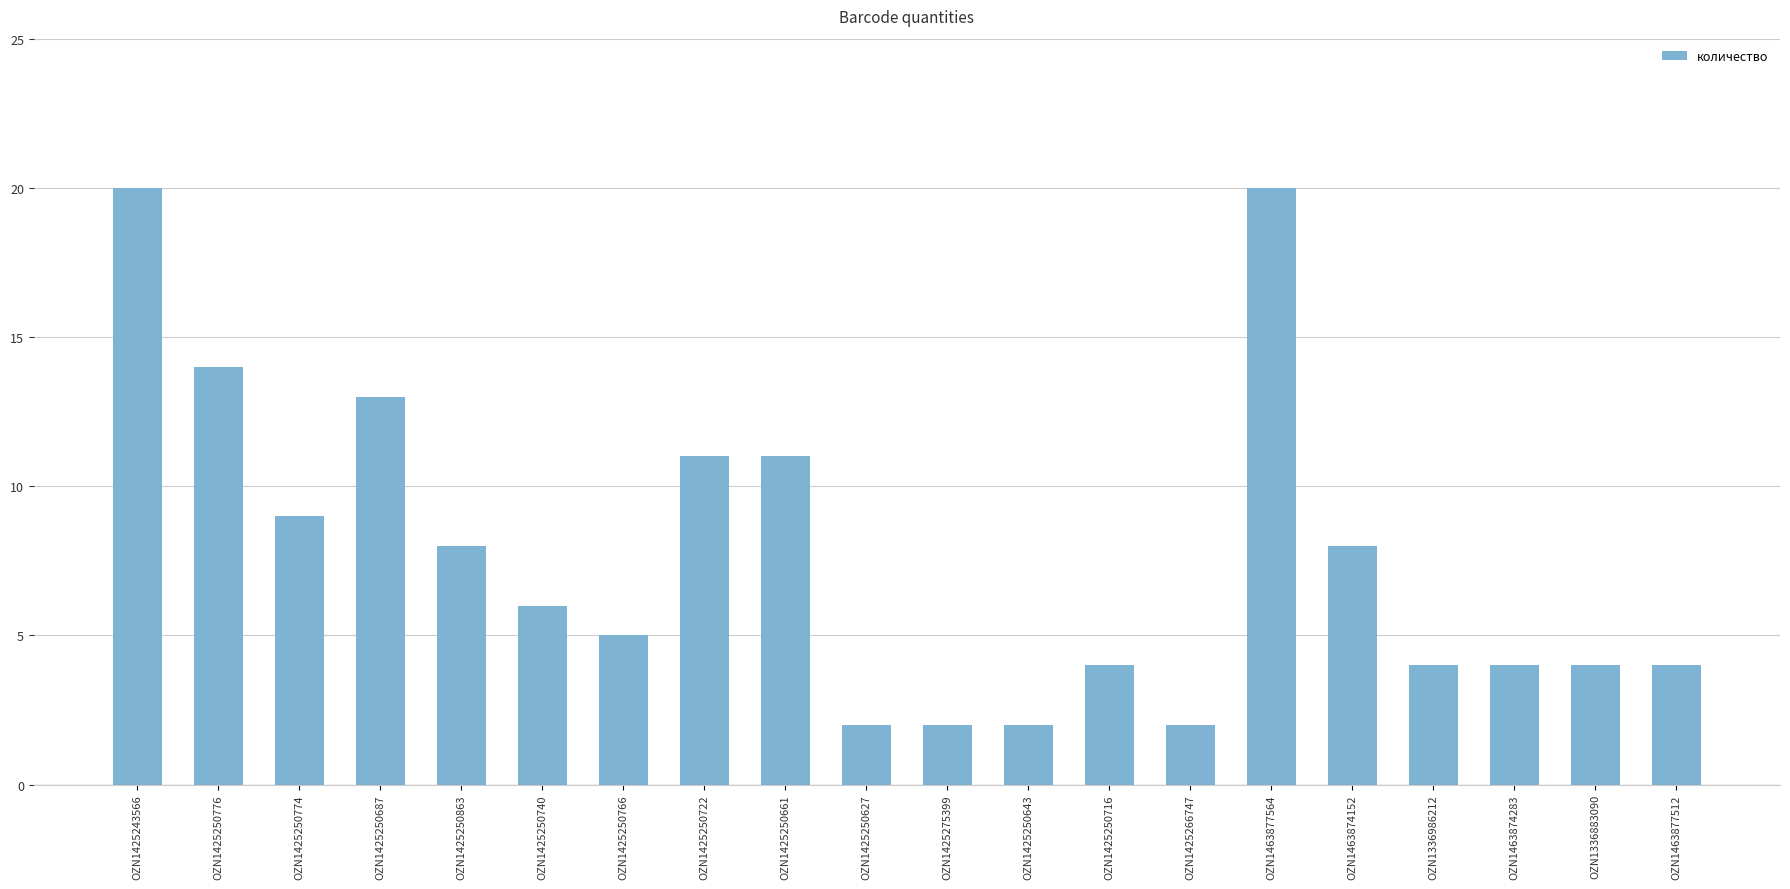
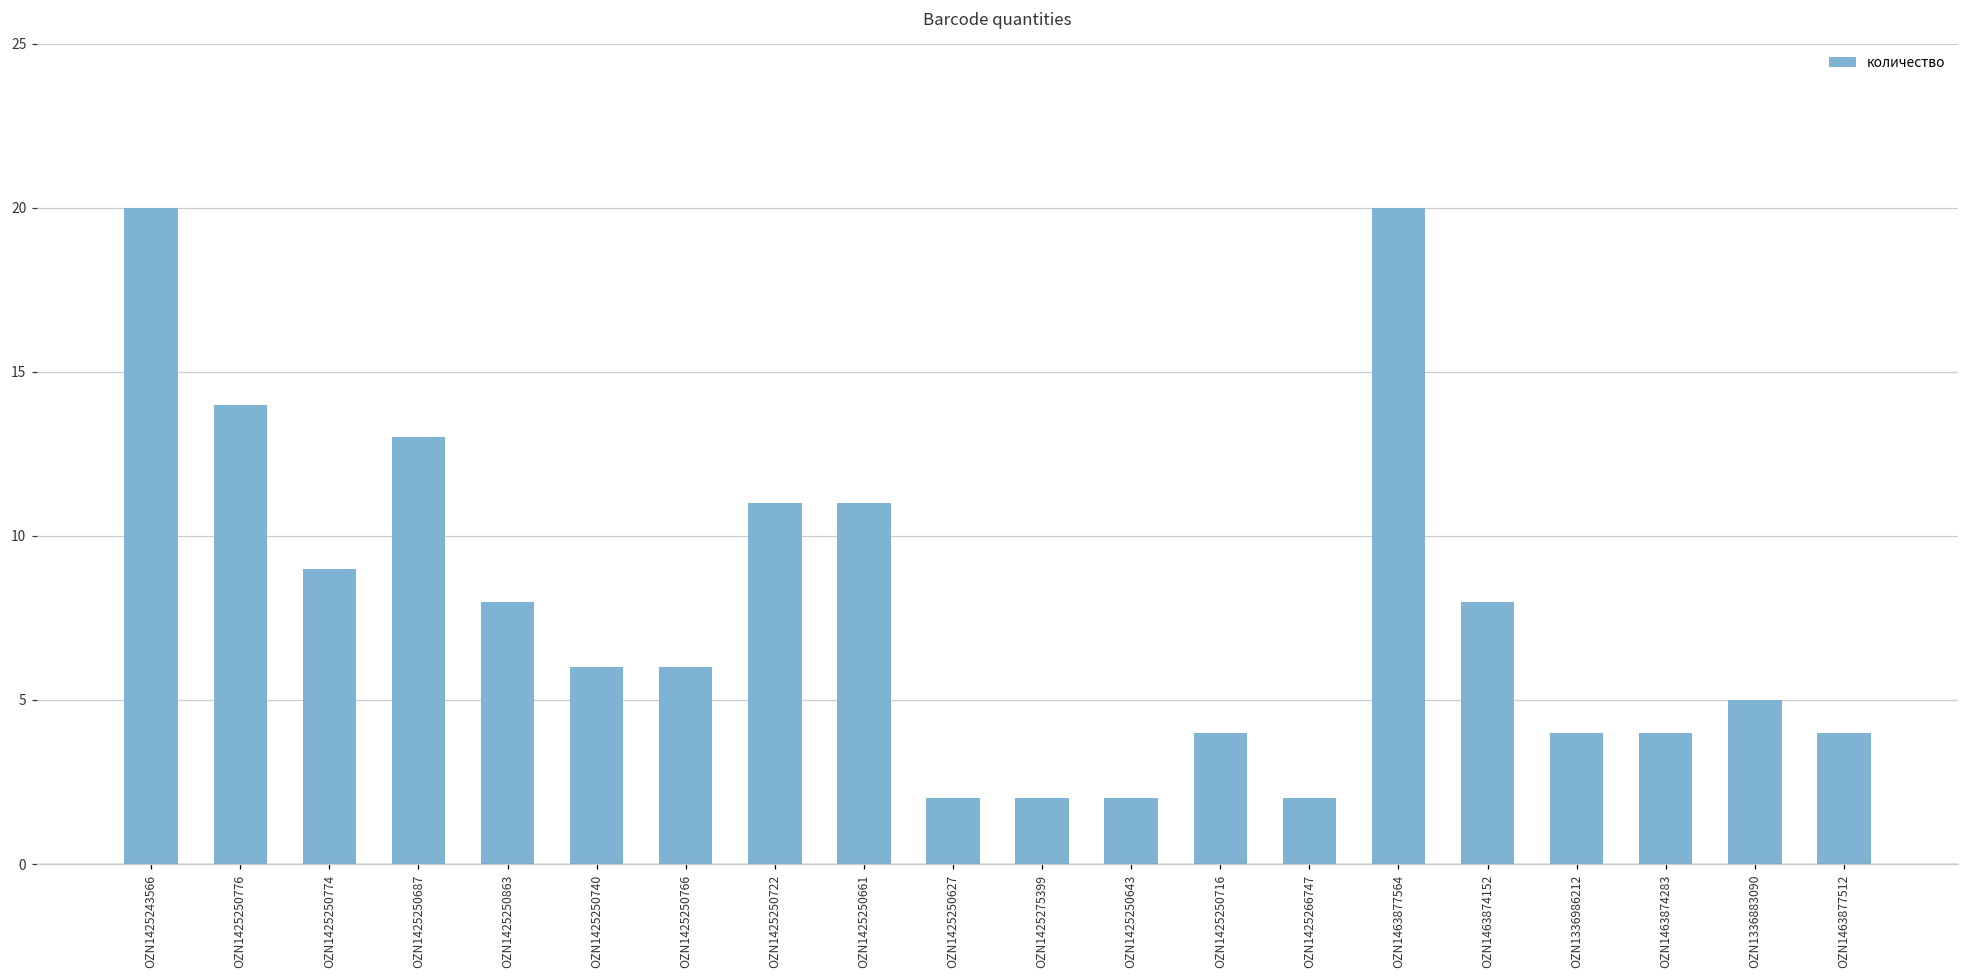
OZN1425250766: 5 -> 6
OZN1336883090: 4 -> 5
